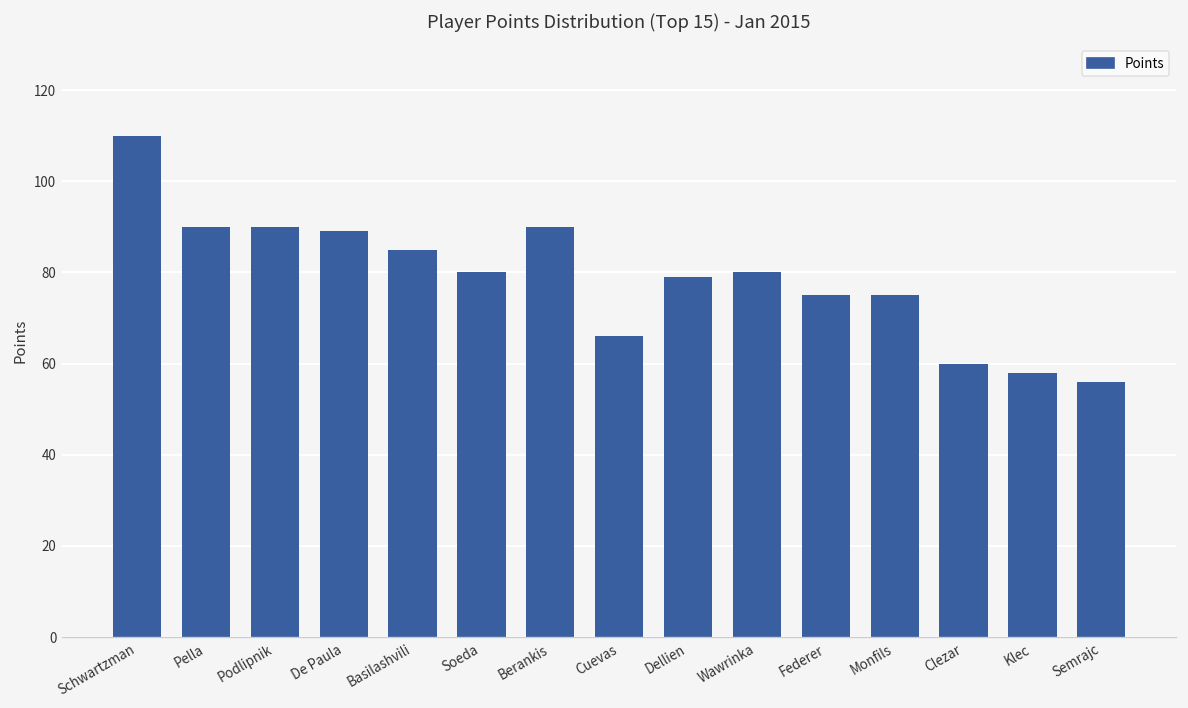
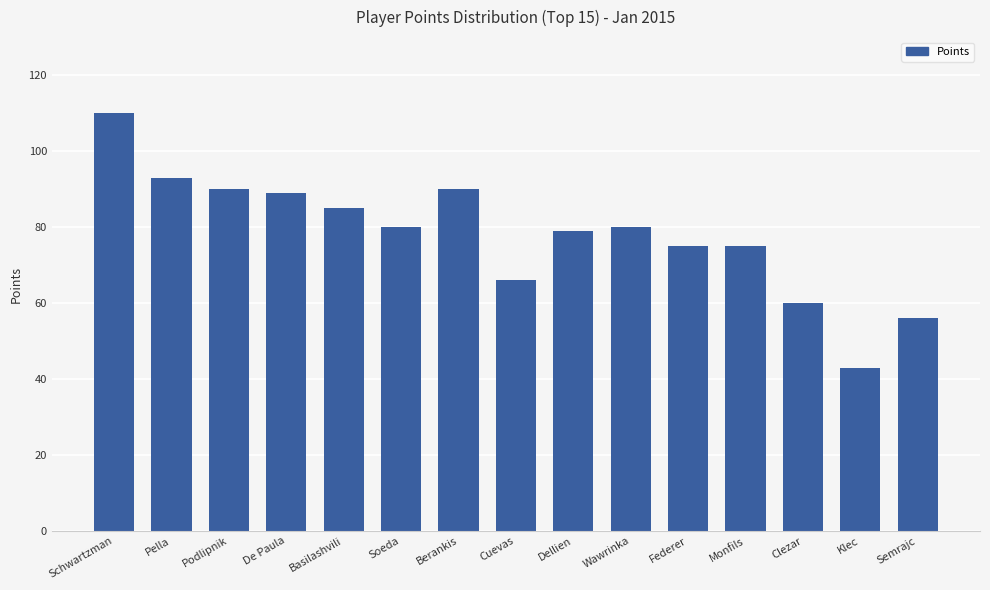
Pella: 90 -> 93
Klec: 58 -> 43
